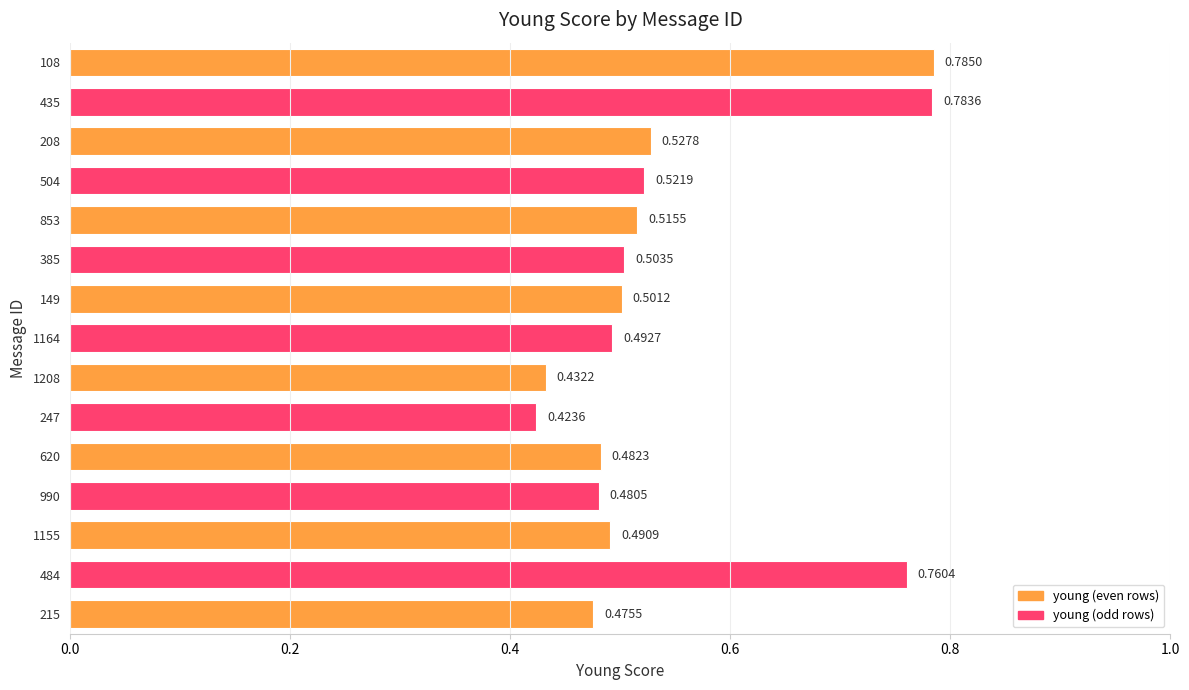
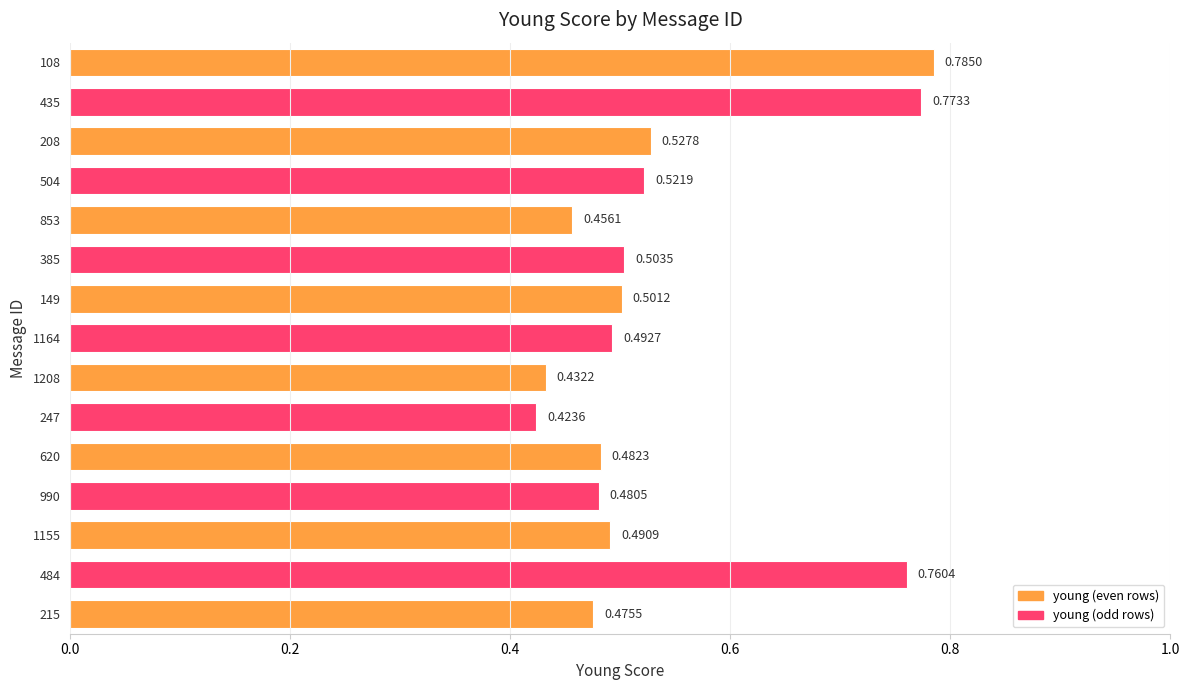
435: 0.7836 -> 0.7733
853: 0.5155 -> 0.4561
